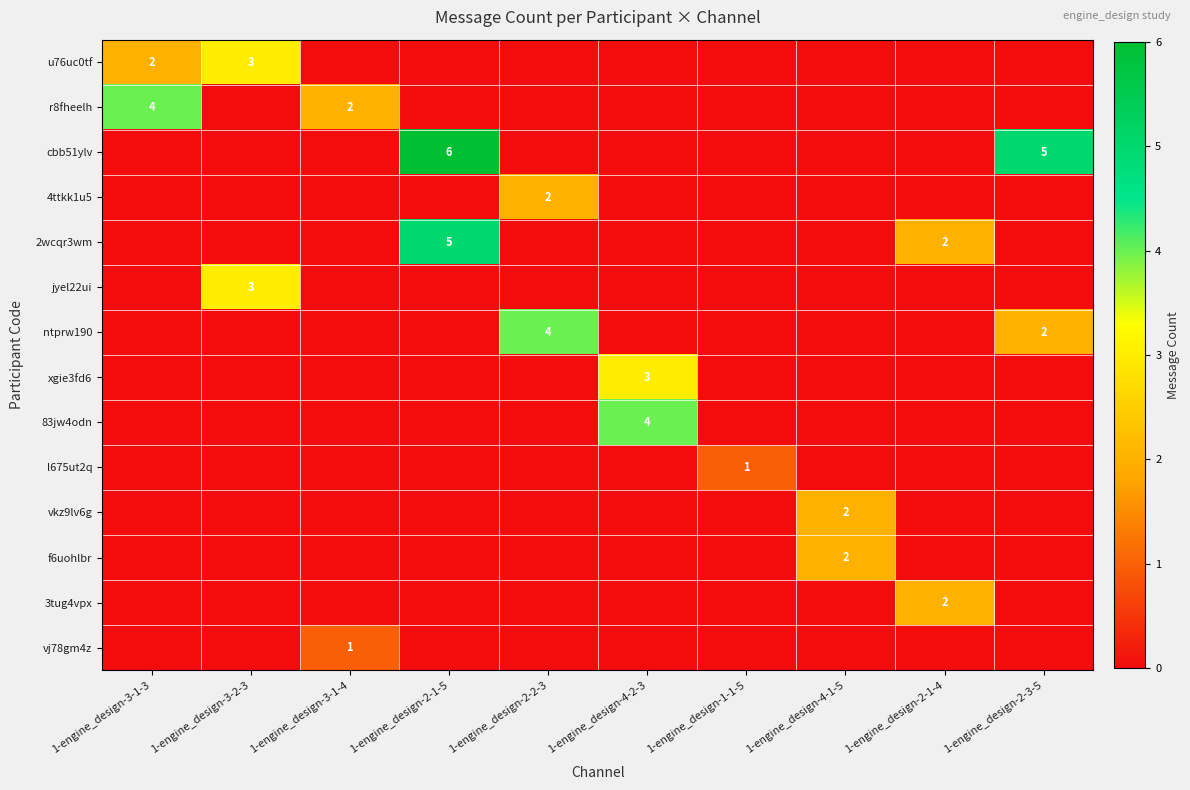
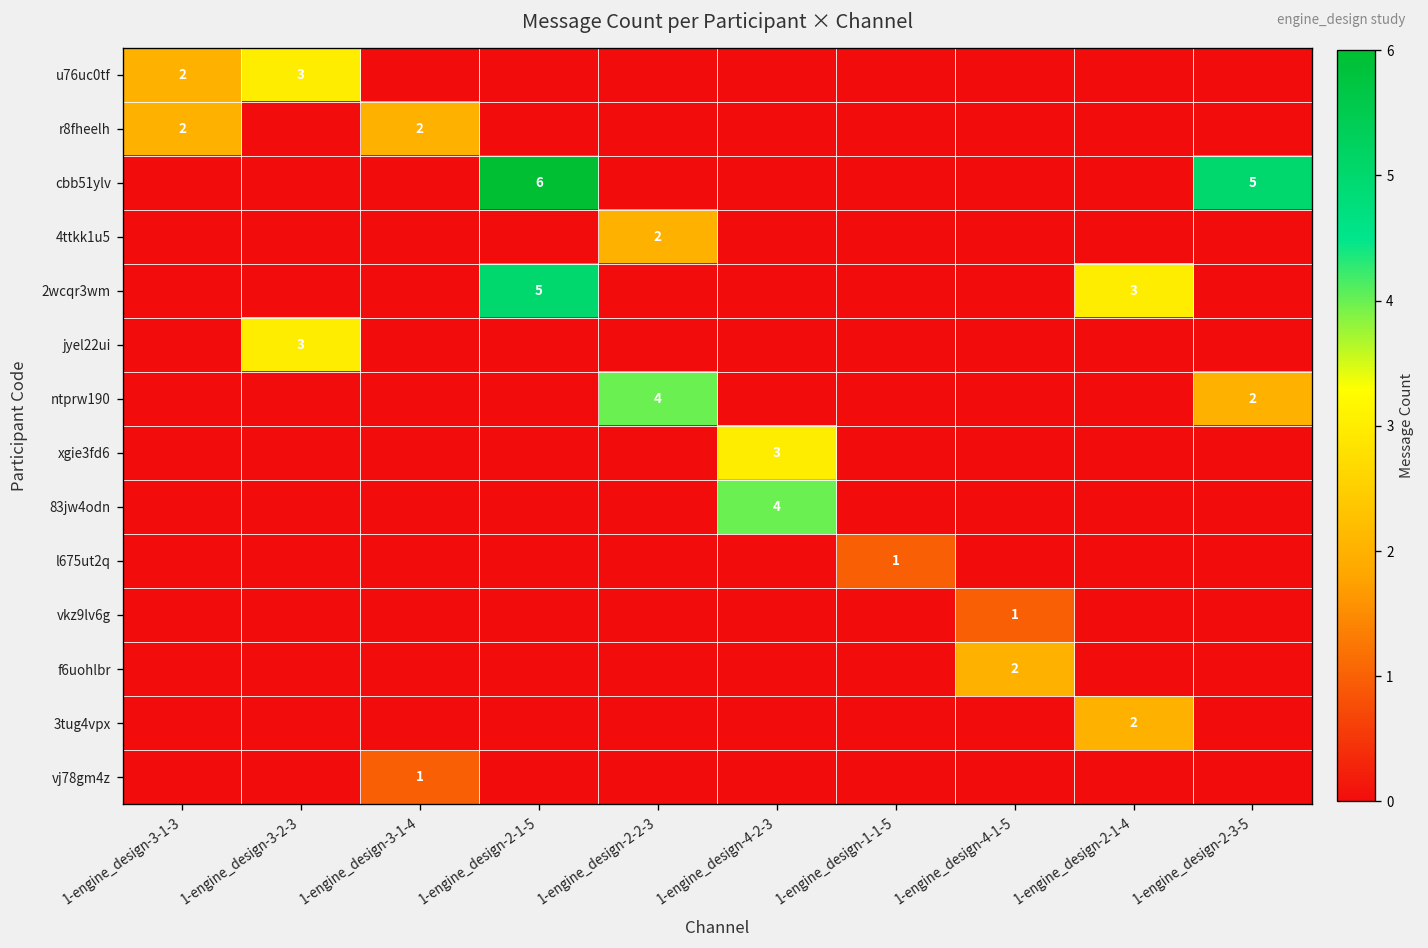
r8fheelh, 1-engine_design-3-1-3: 4 -> 2
2wcqr3wm, 1-engine_design-2-1-4: 2 -> 3
vkz9lv6g, 1-engine_design-4-1-5: 2 -> 1
